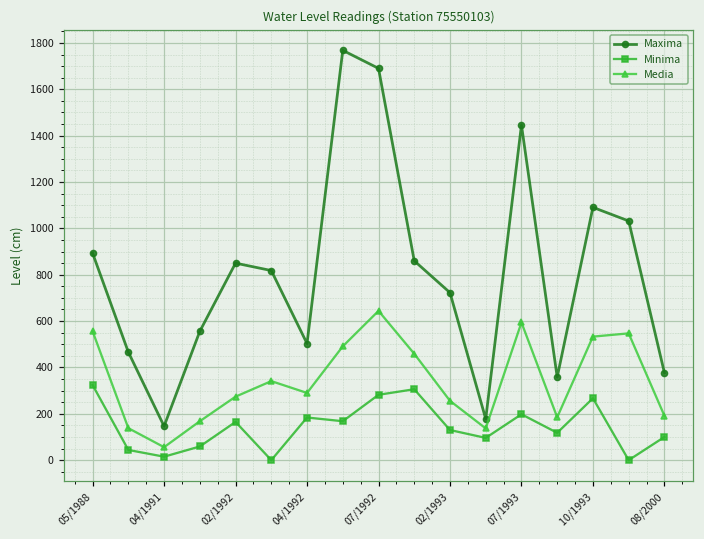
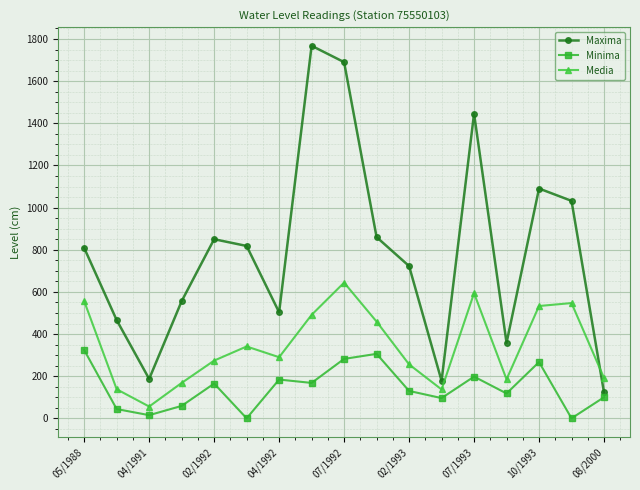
Maxima, 05/1988: 890 -> 810
Maxima, 04/1991: 150 -> 190
Maxima, 08/2000: 380 -> 120
